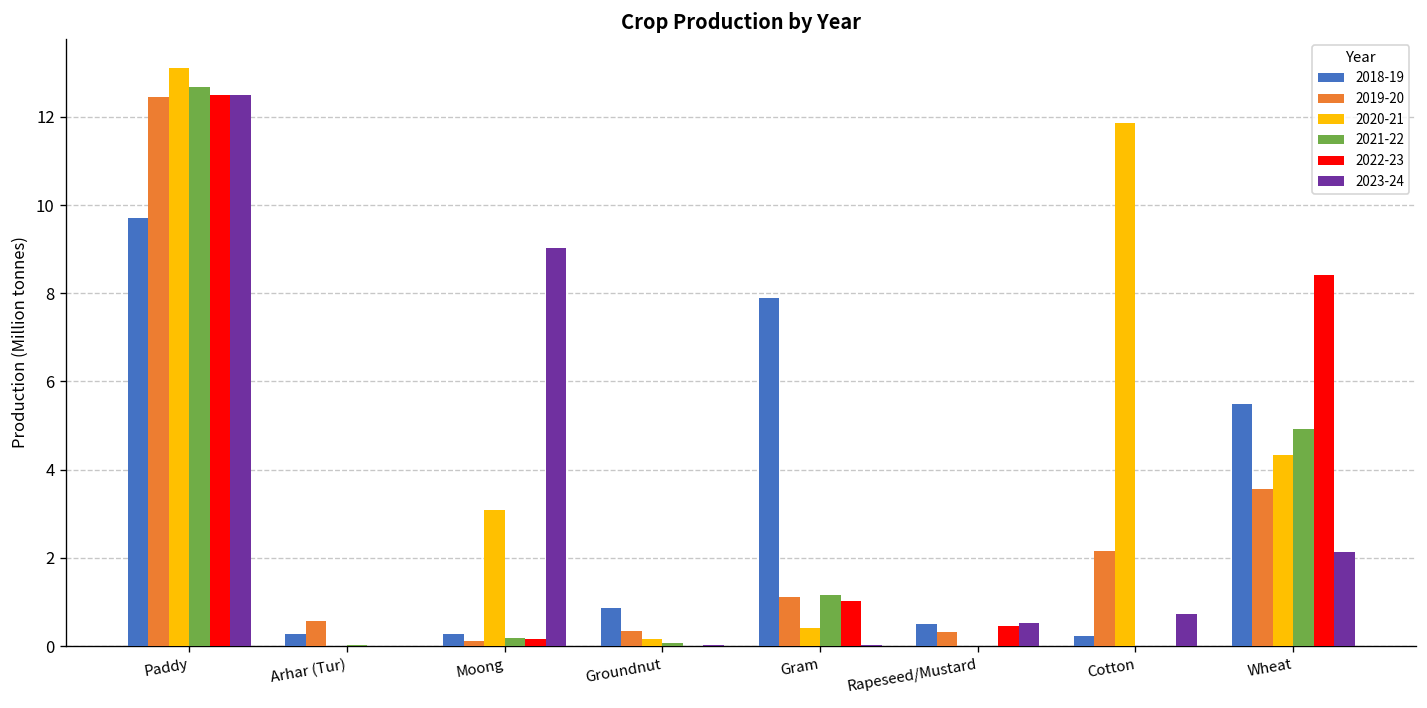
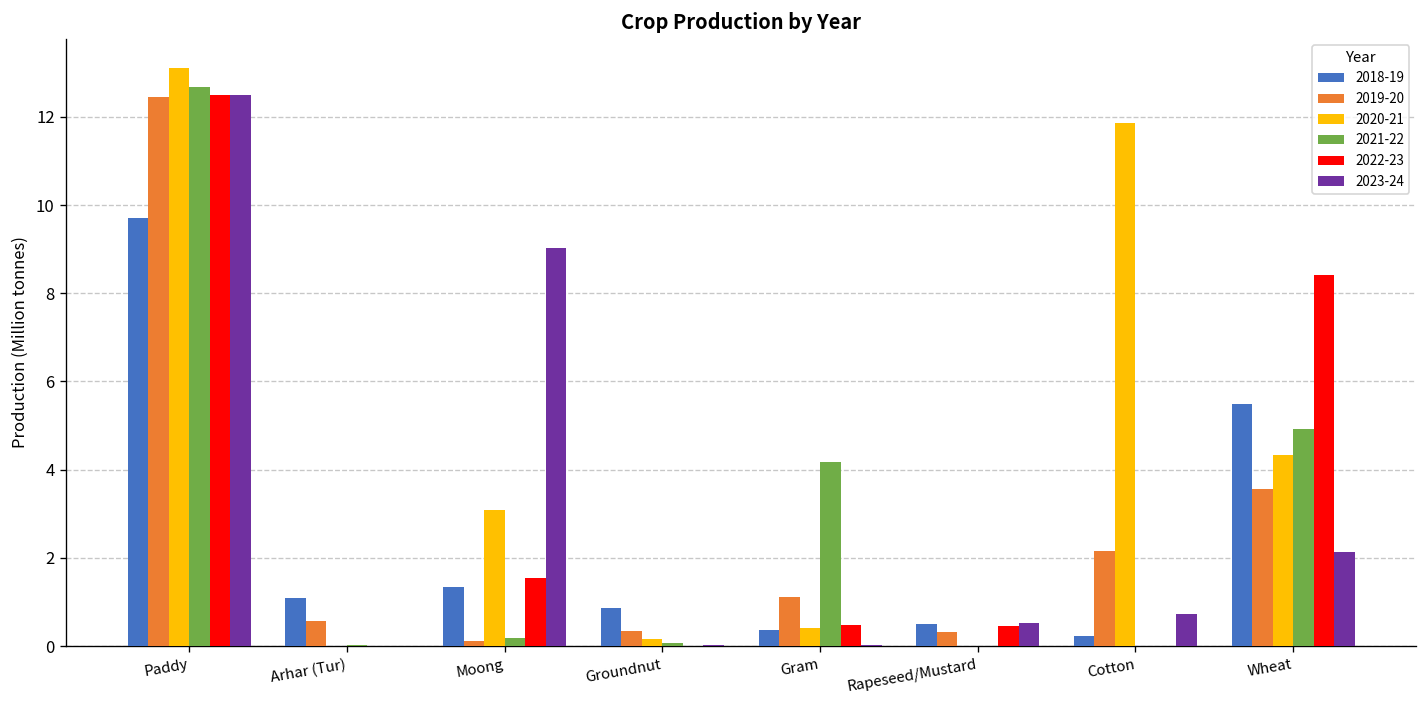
2018-19, Arhar (Tur): 0.3 -> 1.1
2018-19, Moong: 0.3 -> 1.3
2022-23, Moong: 0.2 -> 1.6
2018-19, Gram: 7.9 -> 0.4
2021-22, Gram: 1.2 -> 4.2
2022-23, Gram: 1.0 -> 0.5
